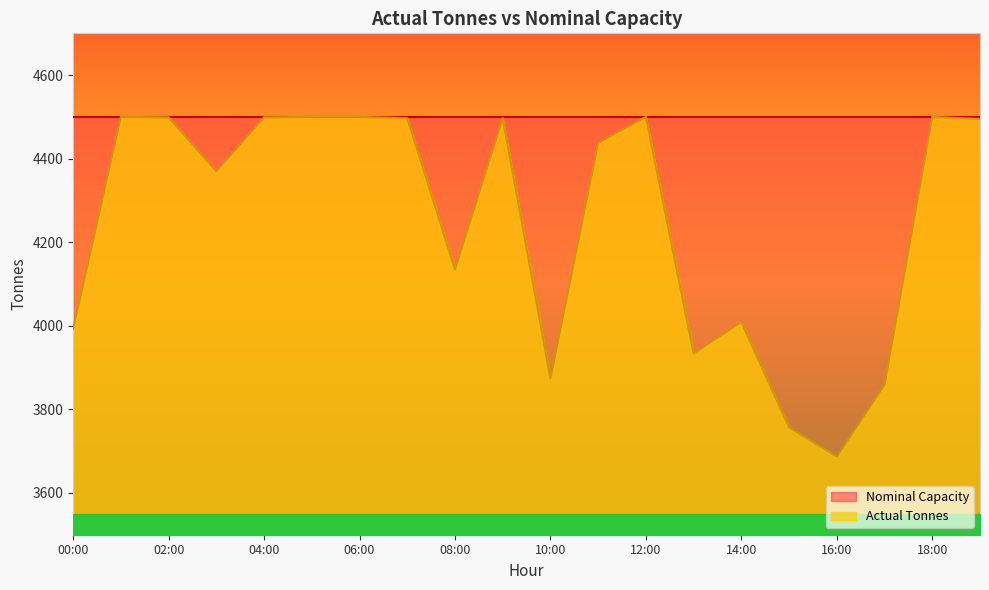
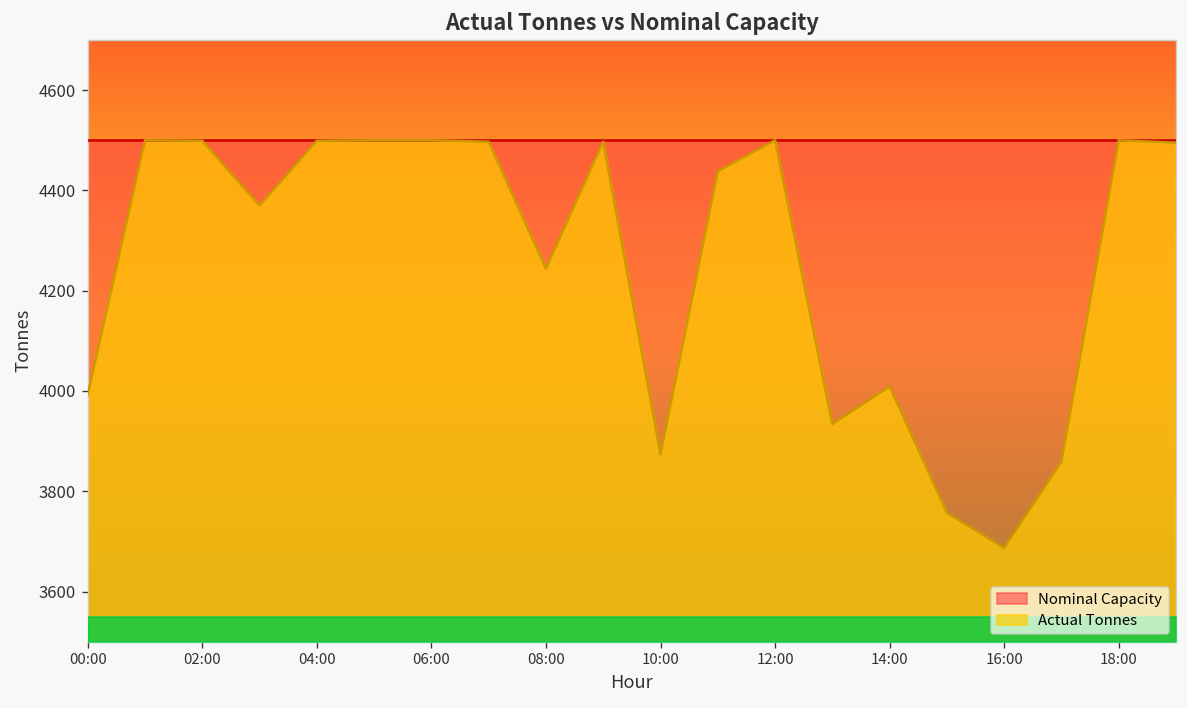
Actual Tonnes, 08:00: 4140 -> 4240
